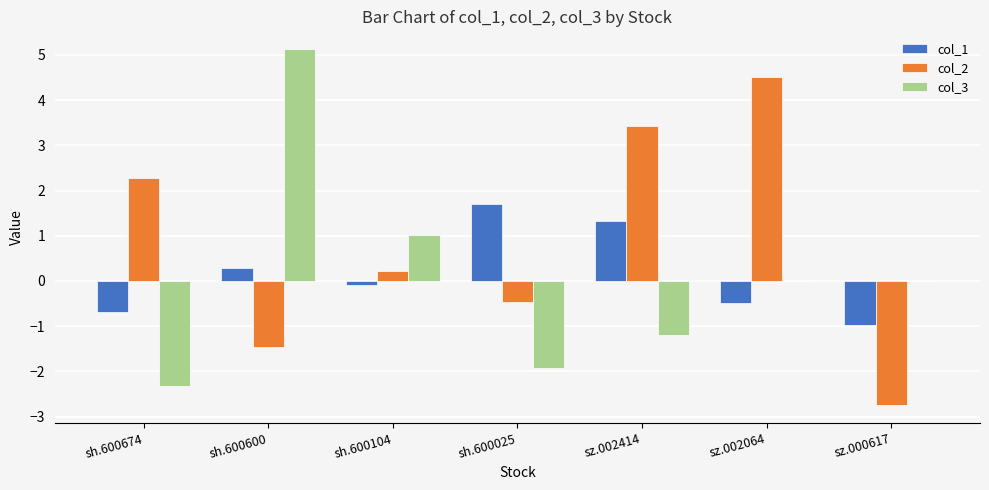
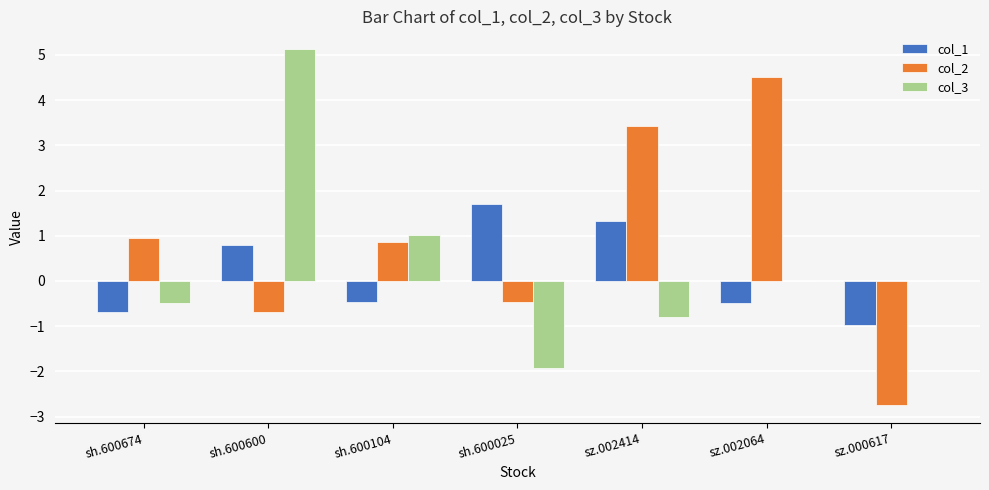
col_2, sh.600674: 2.3 -> 1.0
col_3, sh.600674: -2.3 -> -0.5
col_1, sh.600600: 0.3 -> 0.8
col_2, sh.600600: -1.5 -> -0.7
col_1, sh.600104: -0.1 -> -0.5
col_2, sh.600104: 0.2 -> 0.9
col_3, sz.002414: -1.2 -> -0.8
